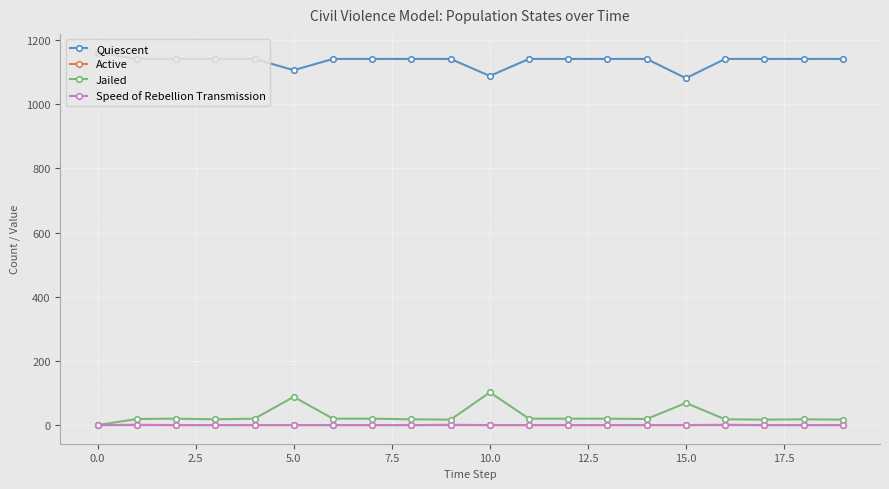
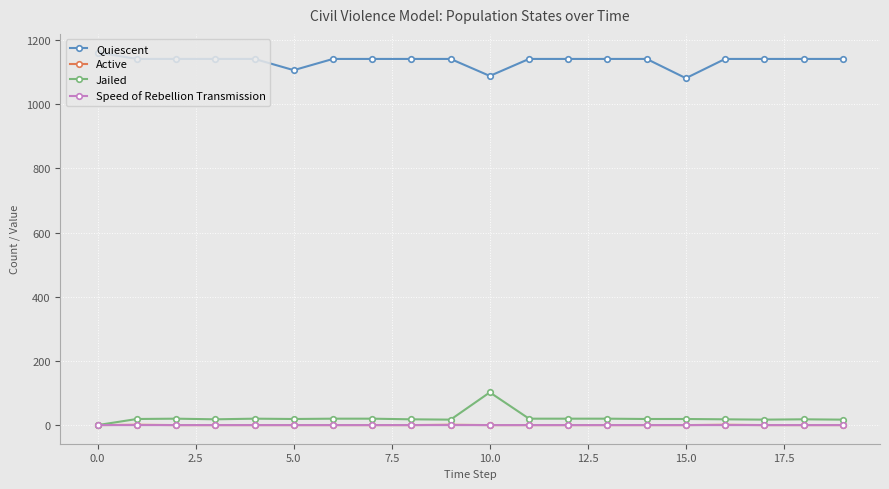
Jailed, 5.0: 90 -> 20
Jailed, 15.0: 70 -> 20
